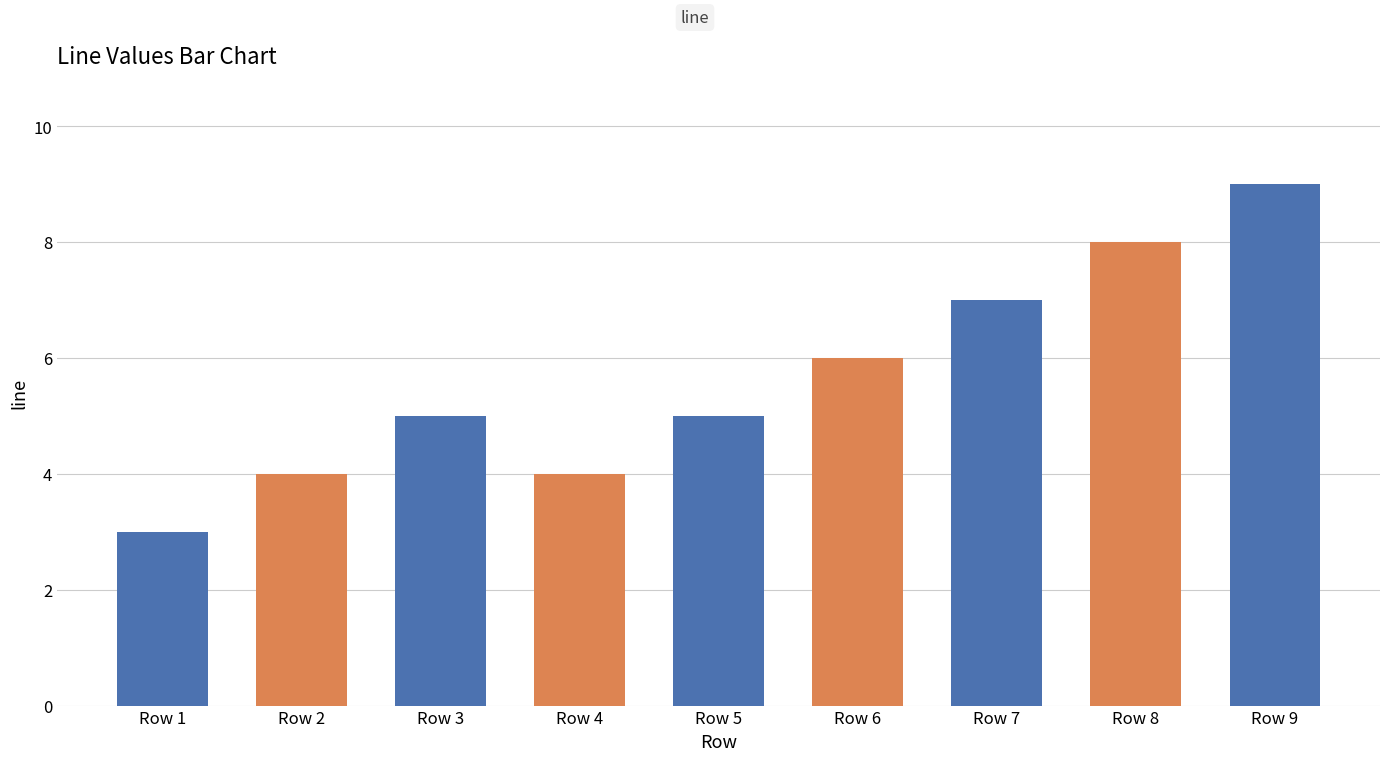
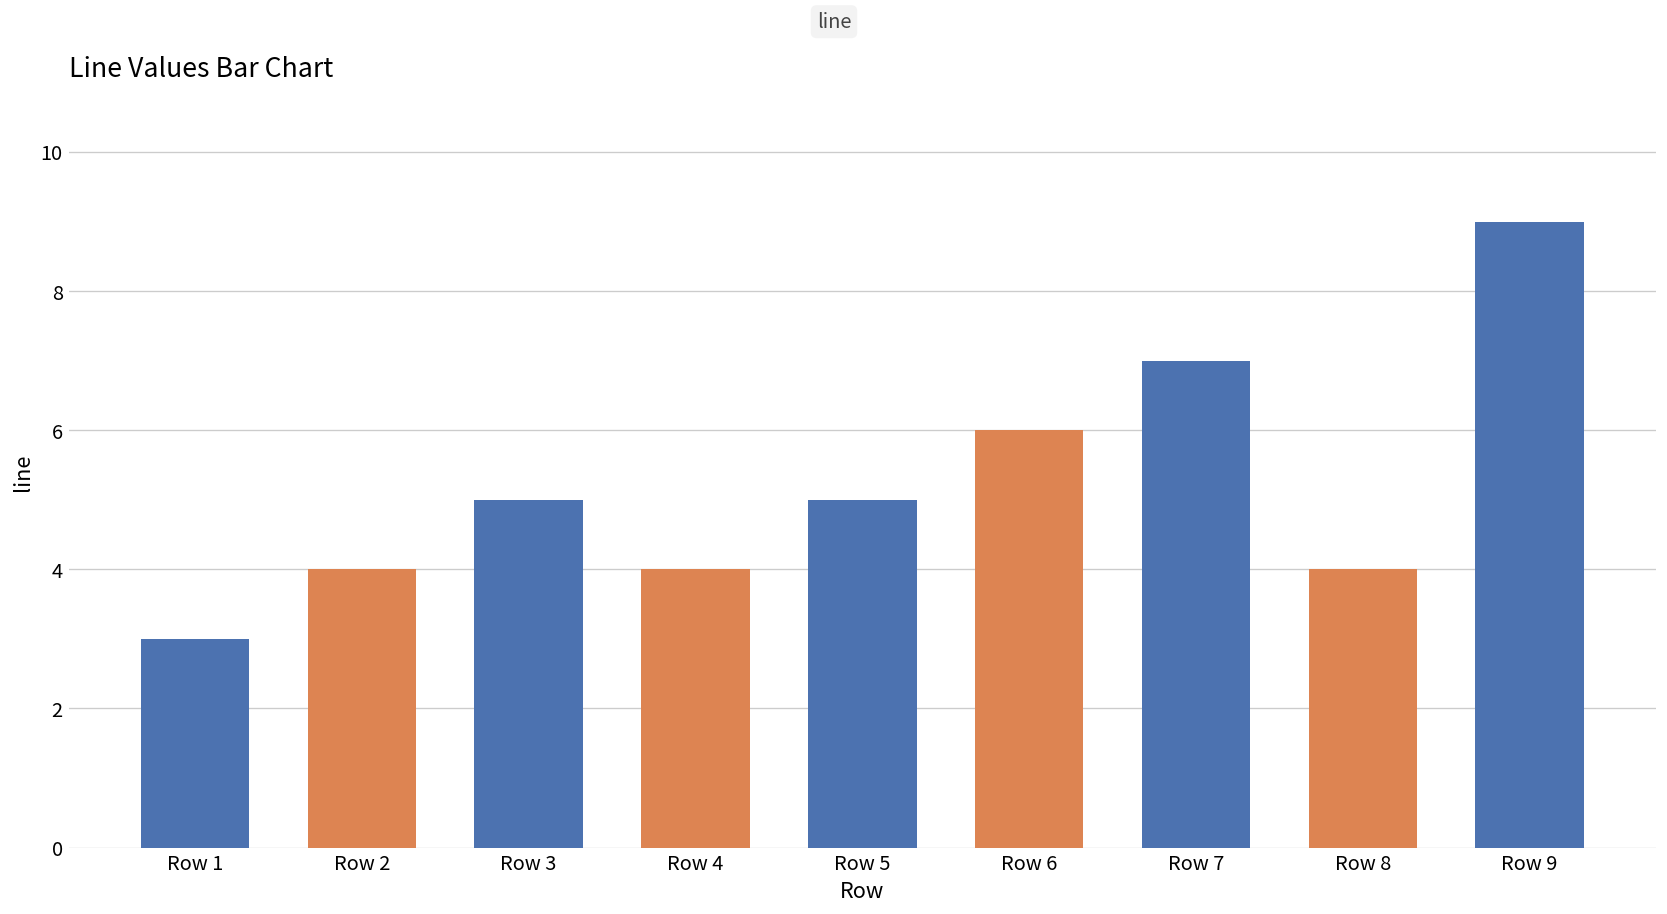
Row 8: 8 -> 4
